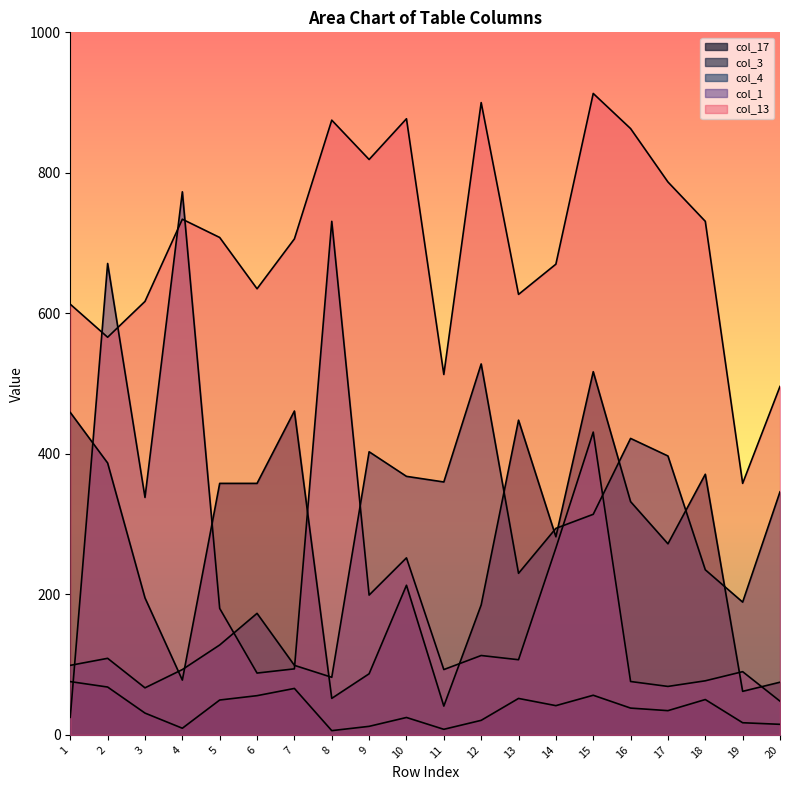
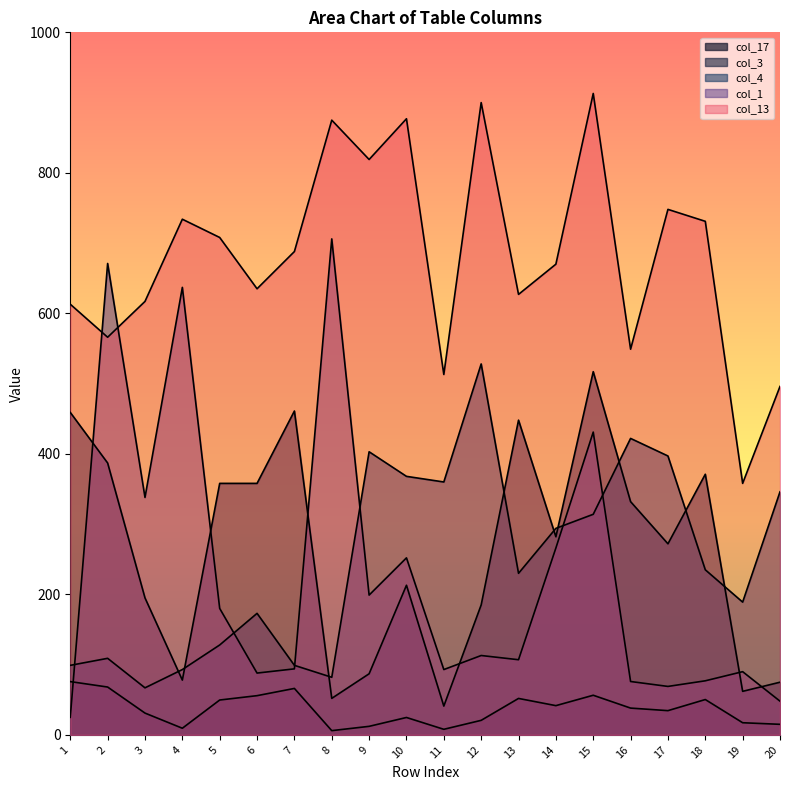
col_1, 4: 770 -> 640
col_13, 7: 710 -> 690
col_1, 8: 730 -> 710
col_13, 16: 860 -> 550
col_13, 17: 790 -> 750
